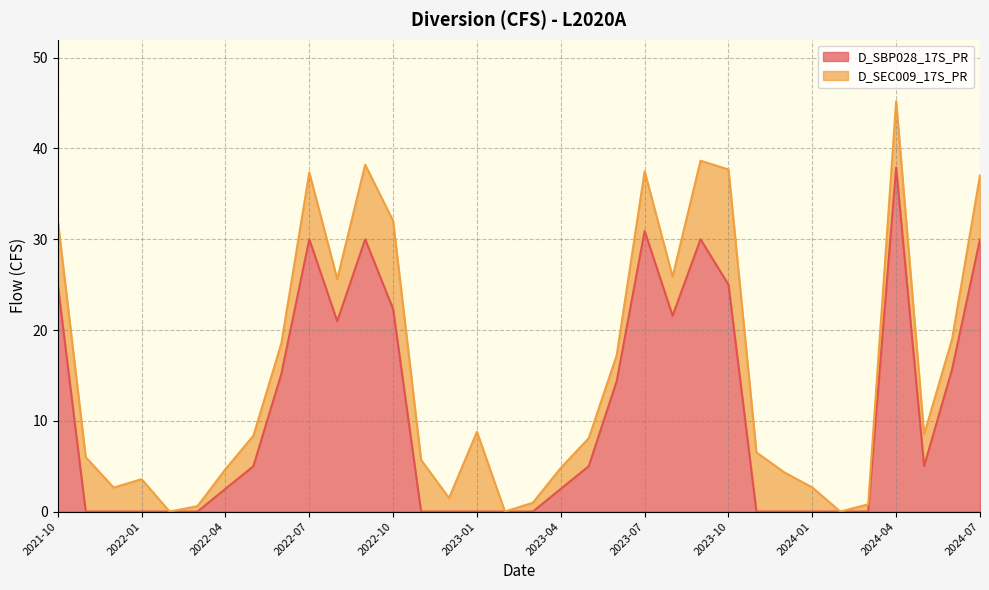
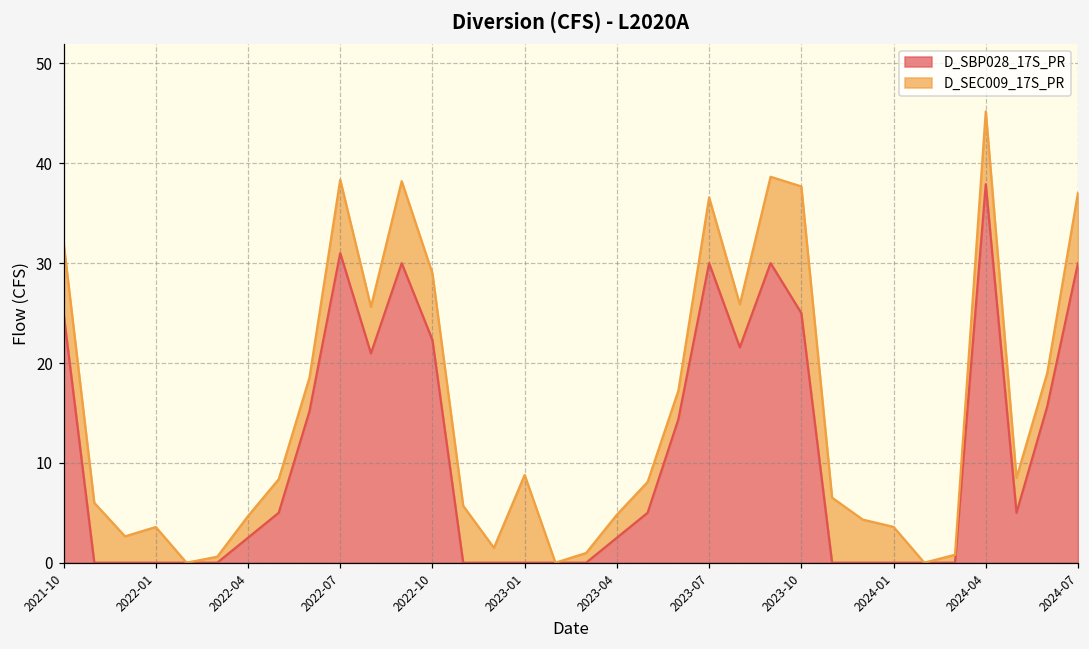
D_SBP028_17S_PR, 2022-07: 30 -> 31
D_SEC009_17S_PR, 2022-10: 10 -> 7
D_SBP028_17S_PR, 2023-07: 31 -> 30
D_SEC009_17S_PR, 2024-01: 3 -> 4
